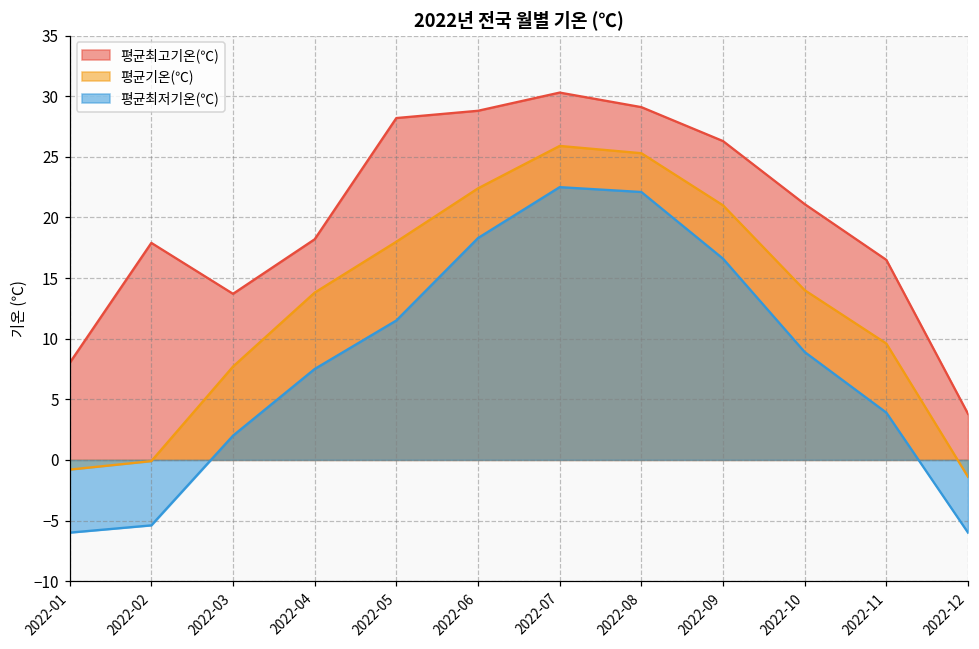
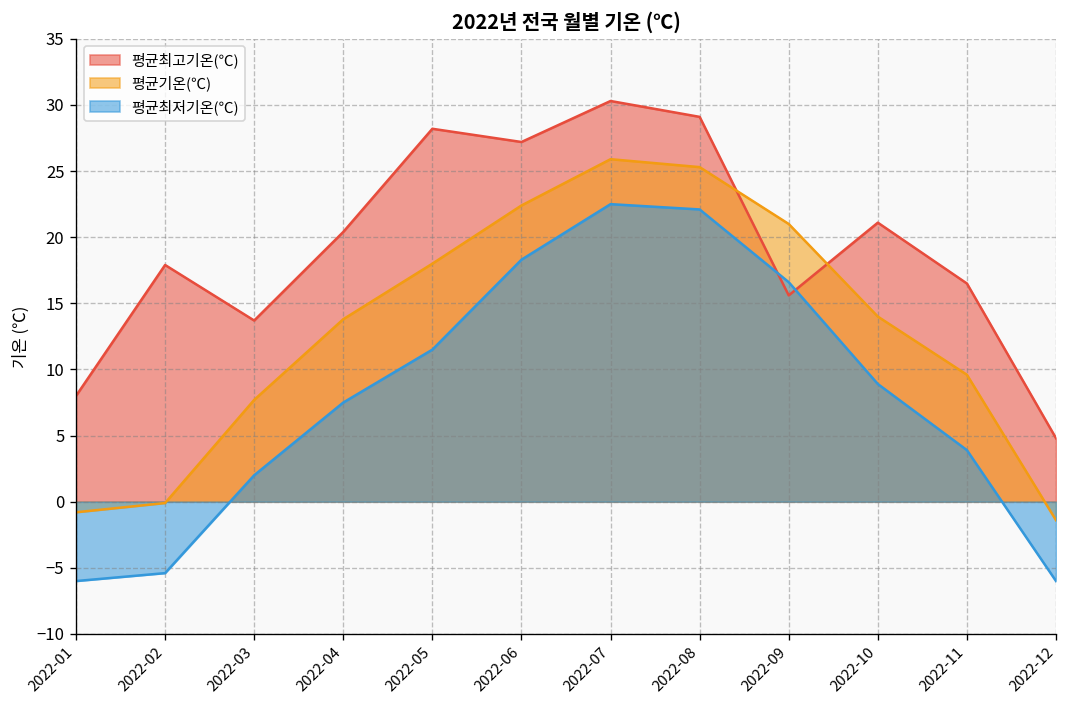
평균최고기온(℃), 2022-04: 18.2 -> 20.4
평균최고기온(℃), 2022-06: 28.8 -> 27.2
평균최고기온(℃), 2022-09: 26.3 -> 15.6
평균최고기온(℃), 2022-12: 3.8 -> 4.8
